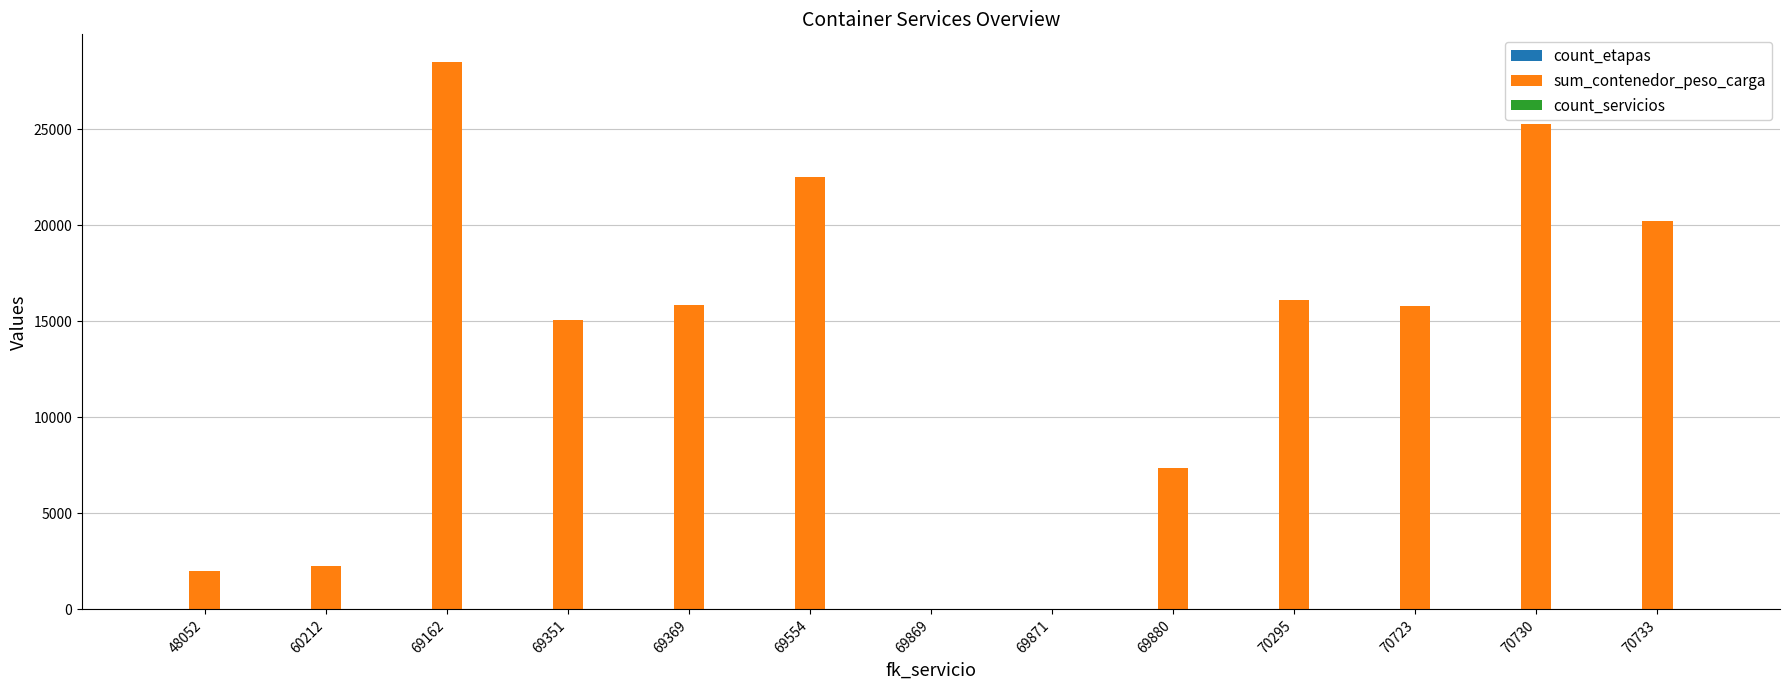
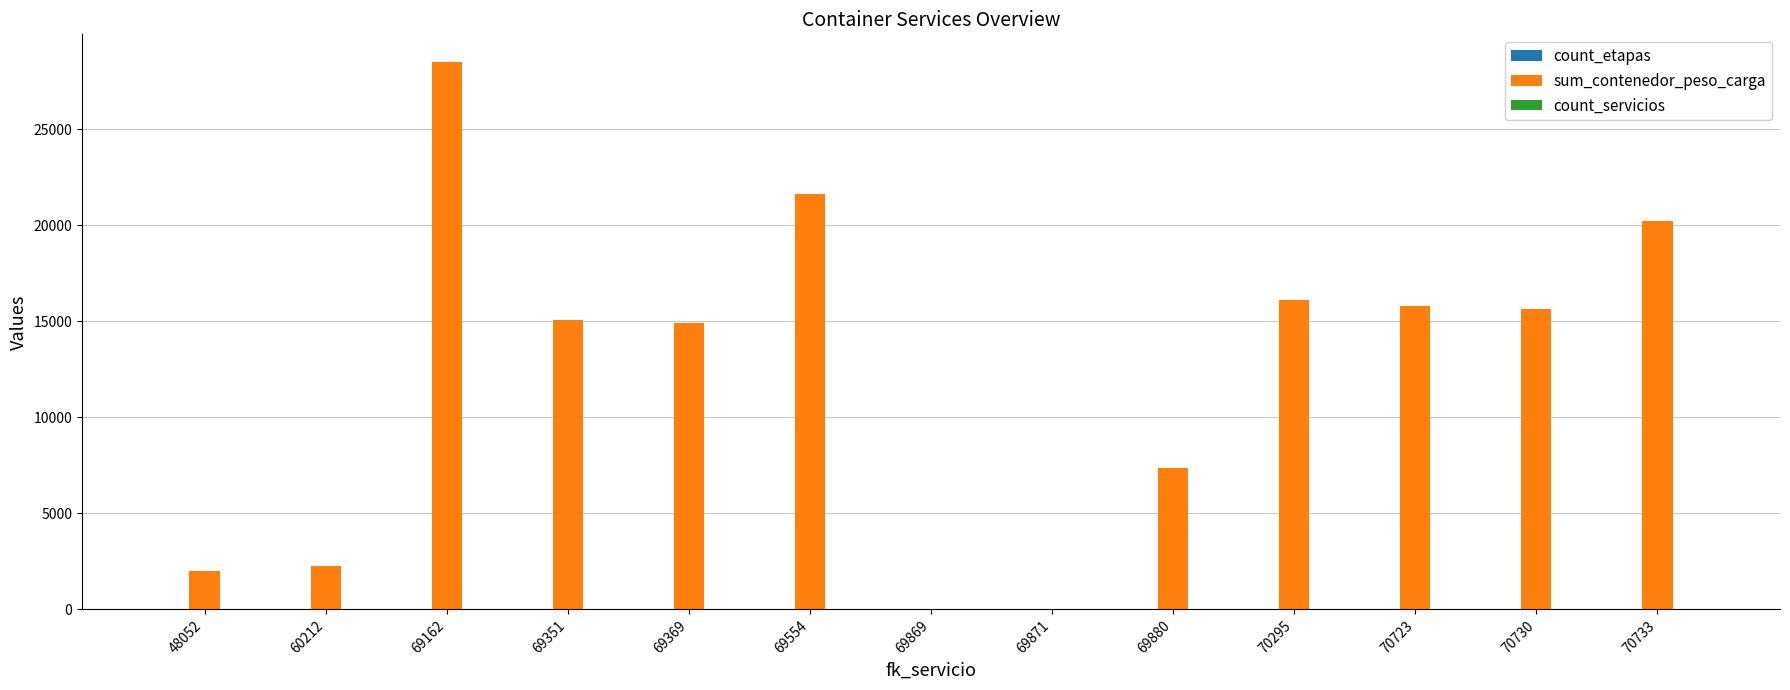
sum_contenedor_peso_carga, 69369: 15900 -> 14900
sum_contenedor_peso_carga, 69554: 22500 -> 21600
sum_contenedor_peso_carga, 70730: 25300 -> 15600
